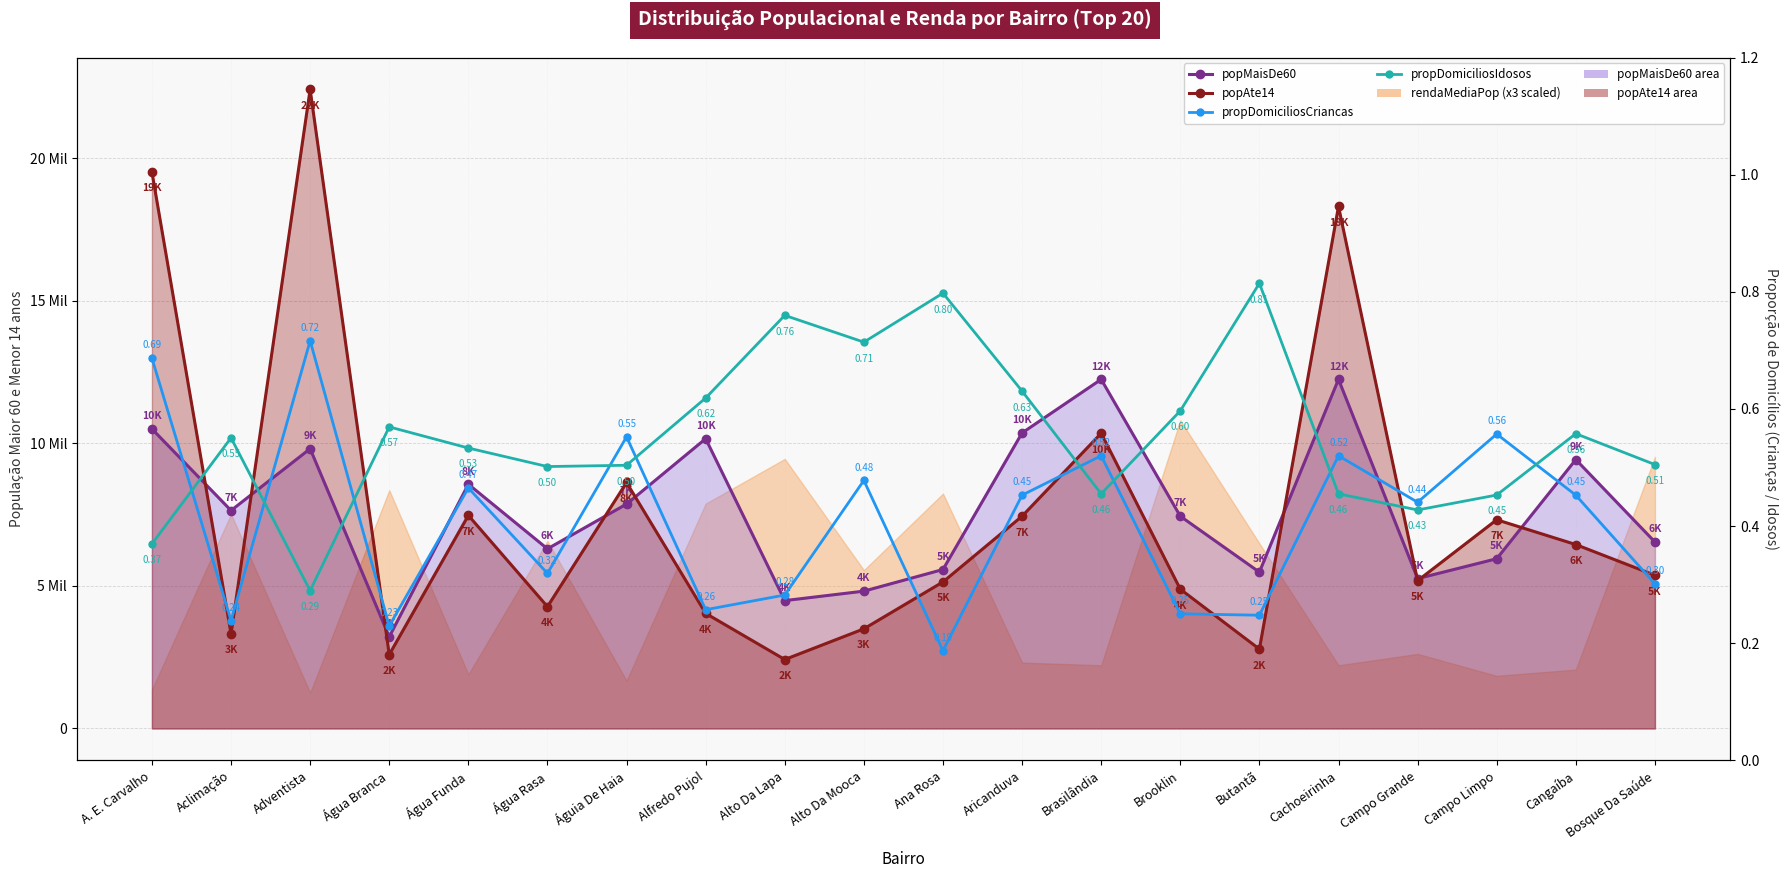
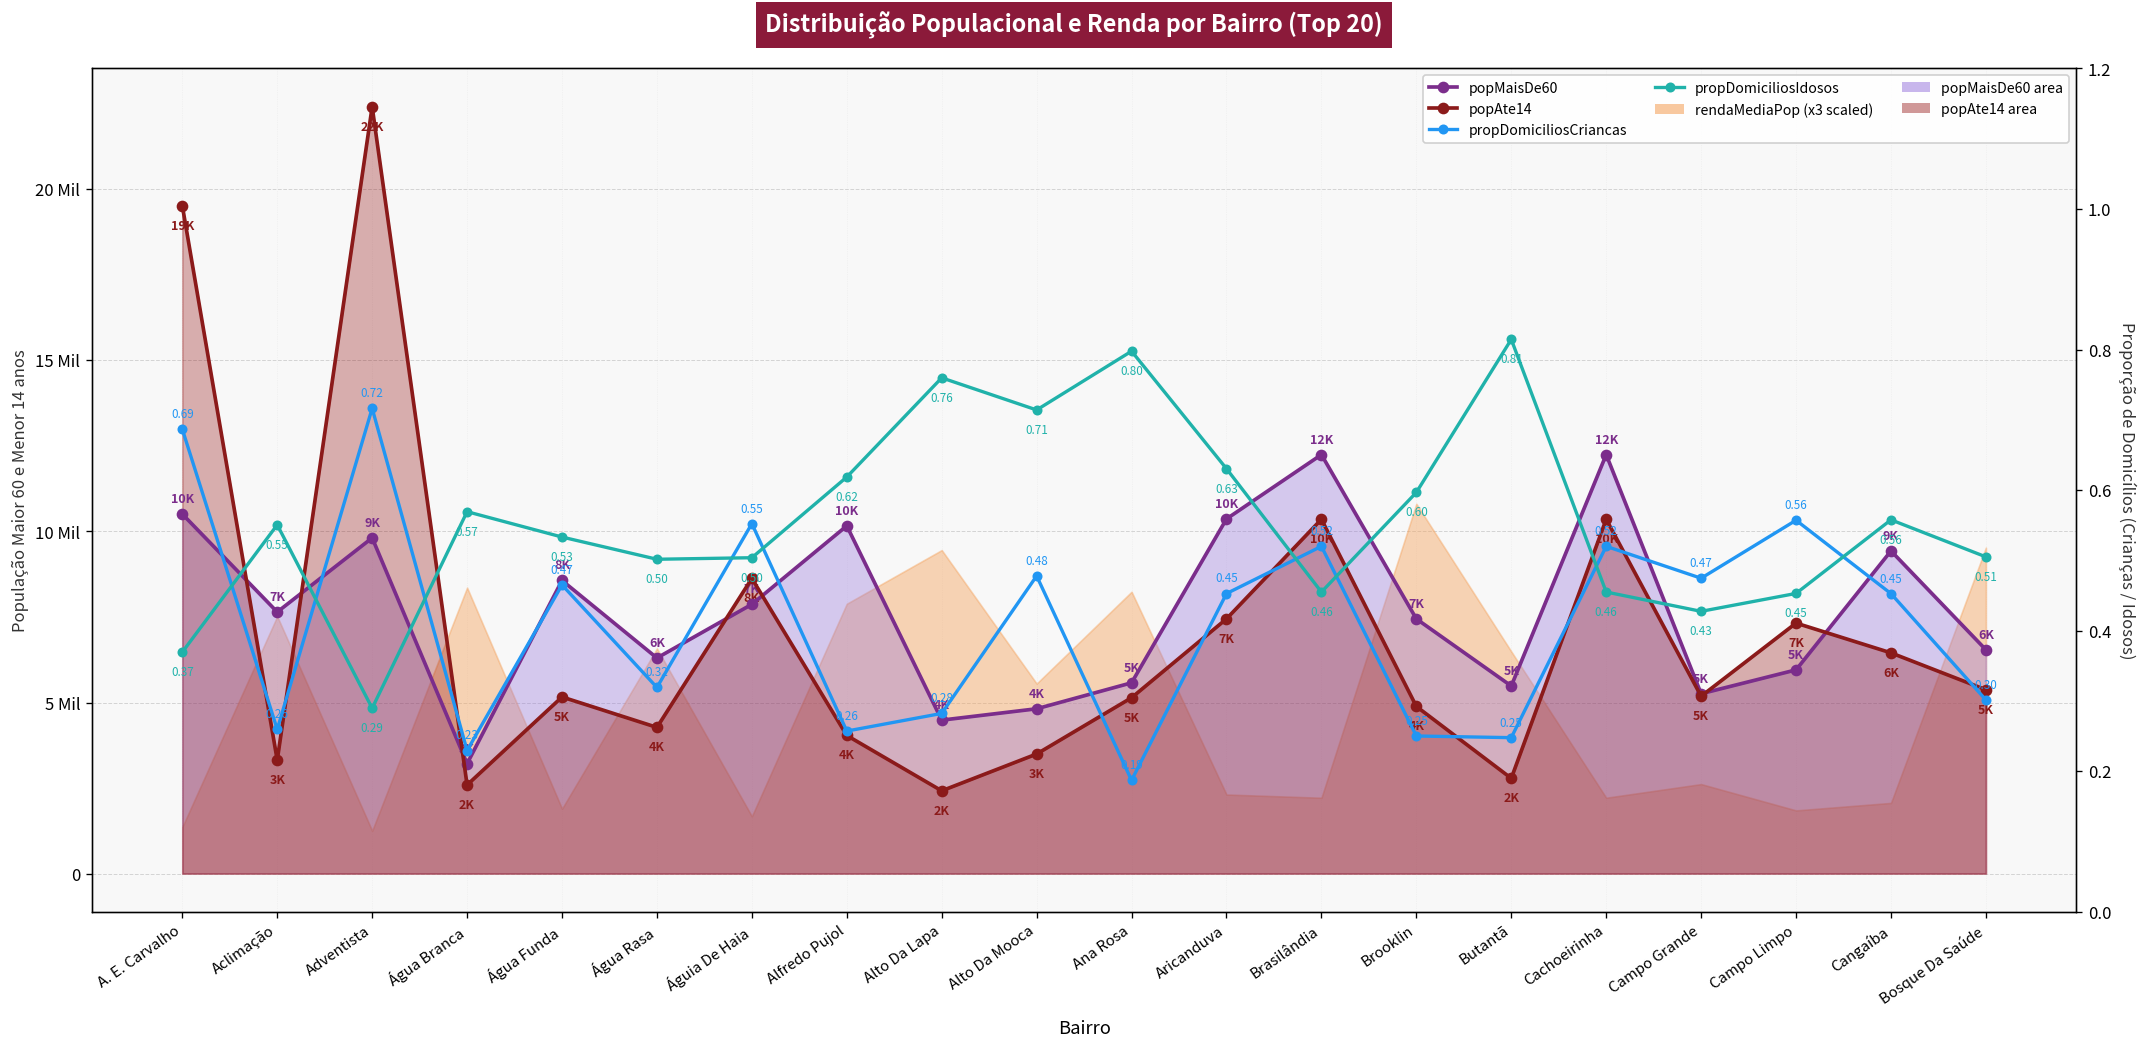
popAte14, Água Funda: 7K -> 5K
popAte14, Cachoeirinha: 18K -> 10K
propDomiciliosCriancas, Aclimação: 0.24 -> 0.26
propDomiciliosCriancas, Campo Grande: 0.44 -> 0.47
